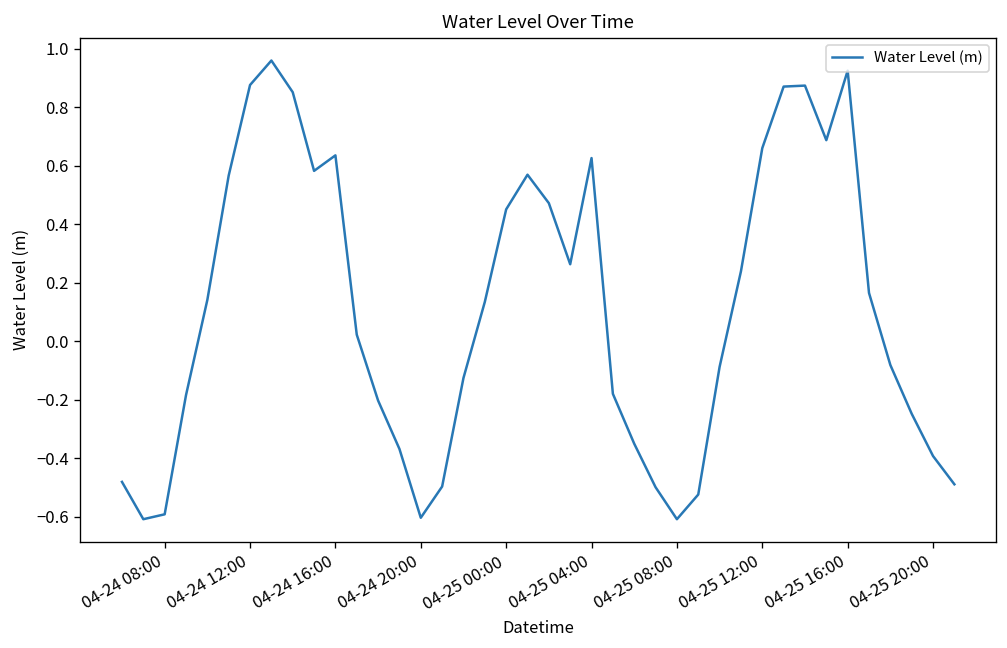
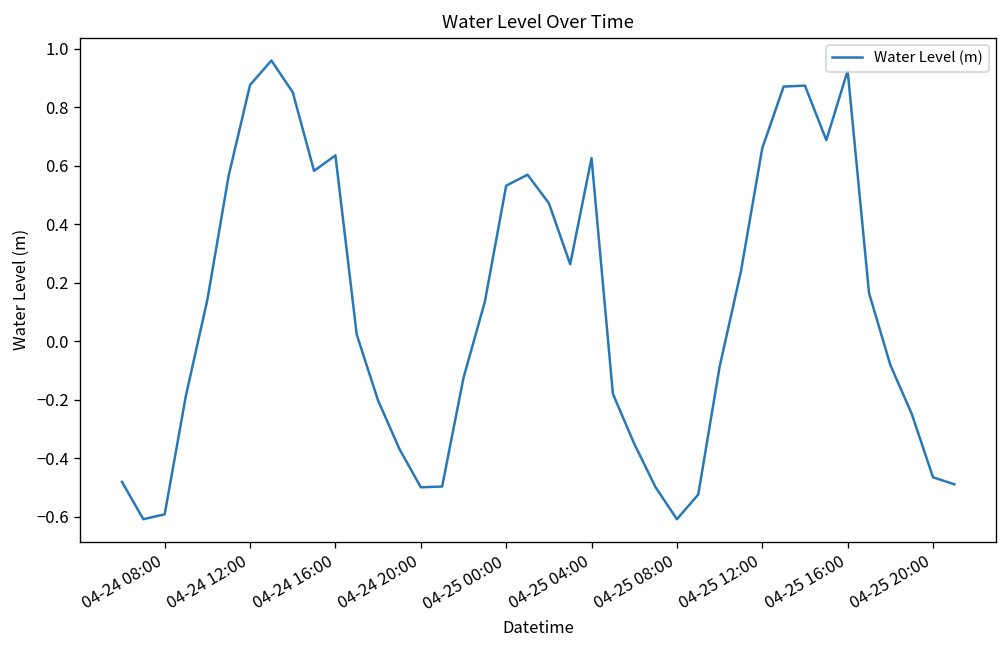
04-24 20:00: -0.60 -> -0.50
04-25 00:00: 0.45 -> 0.53
04-25 20:00: -0.39 -> -0.46
